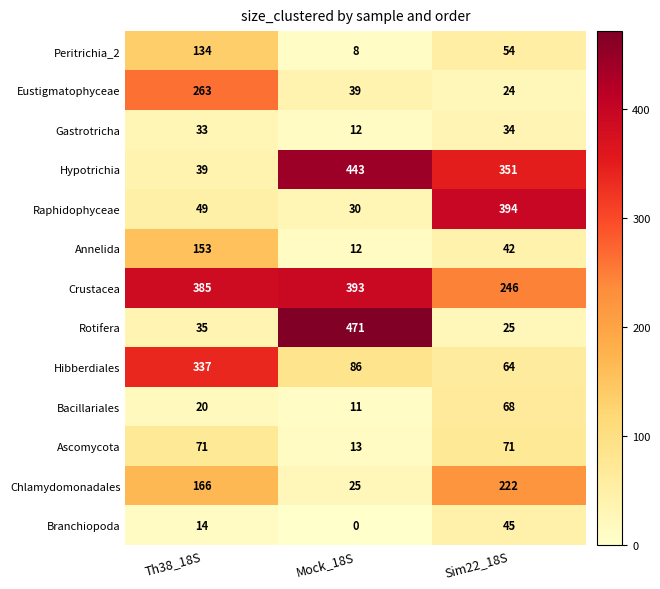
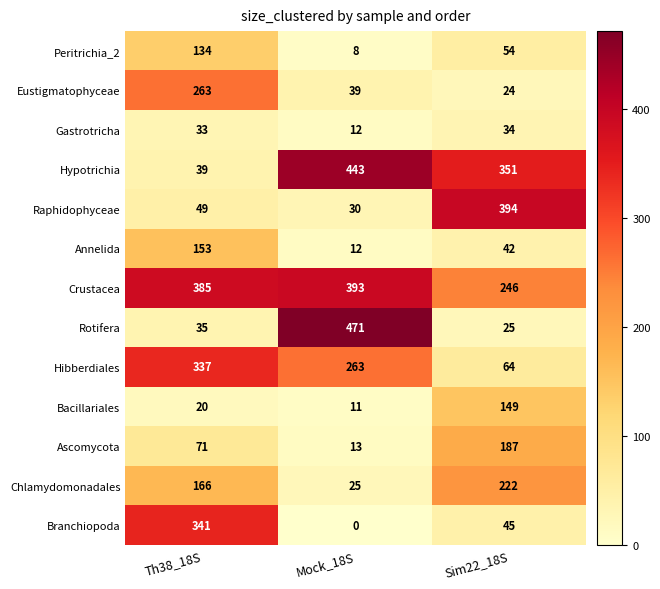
Hibberdiales, Mock_18S: 86 -> 263
Bacillariales, Sim22_18S: 68 -> 149
Ascomycota, Sim22_18S: 71 -> 187
Branchiopoda, Th38_18S: 14 -> 341
